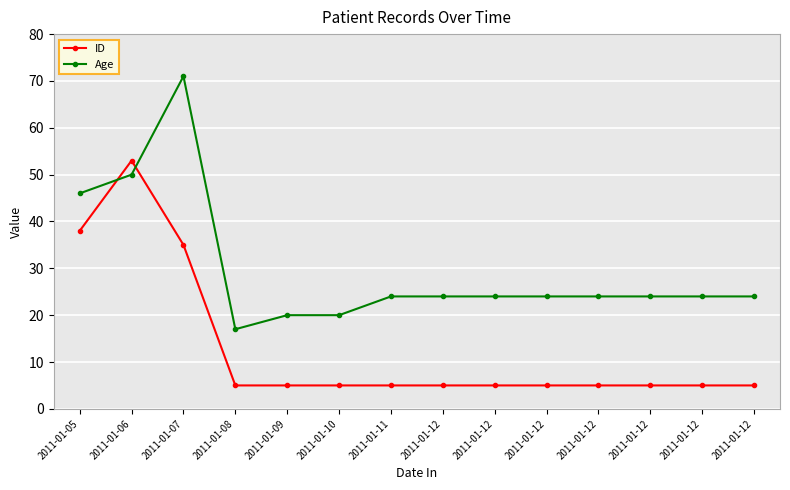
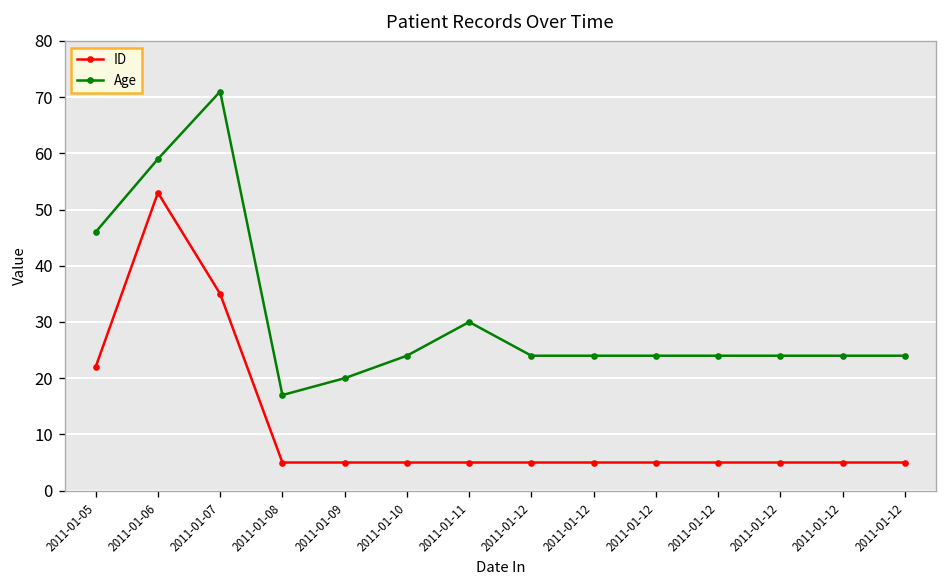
ID, 2011-01-05: 38 -> 22
Age, 2011-01-06: 50 -> 59
Age, 2011-01-10: 20 -> 24
Age, 2011-01-11: 24 -> 30
